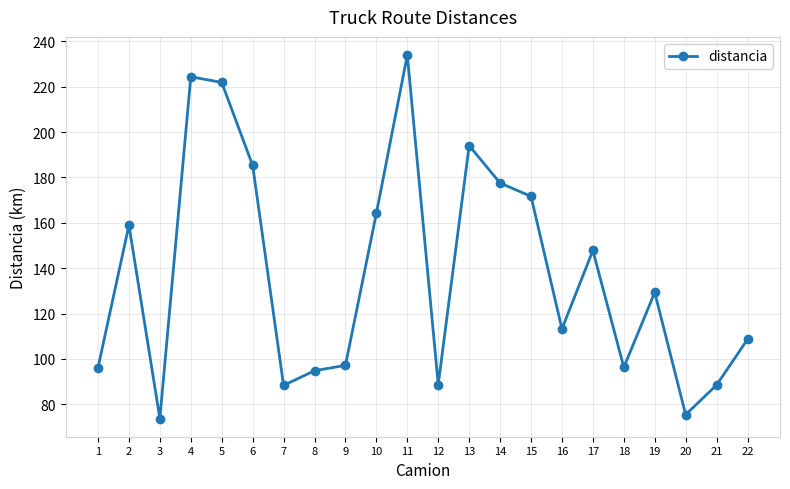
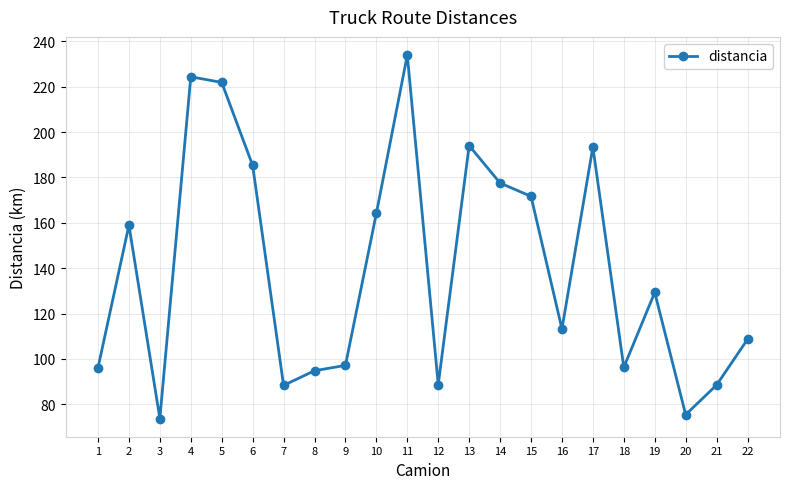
17: 148 -> 193
